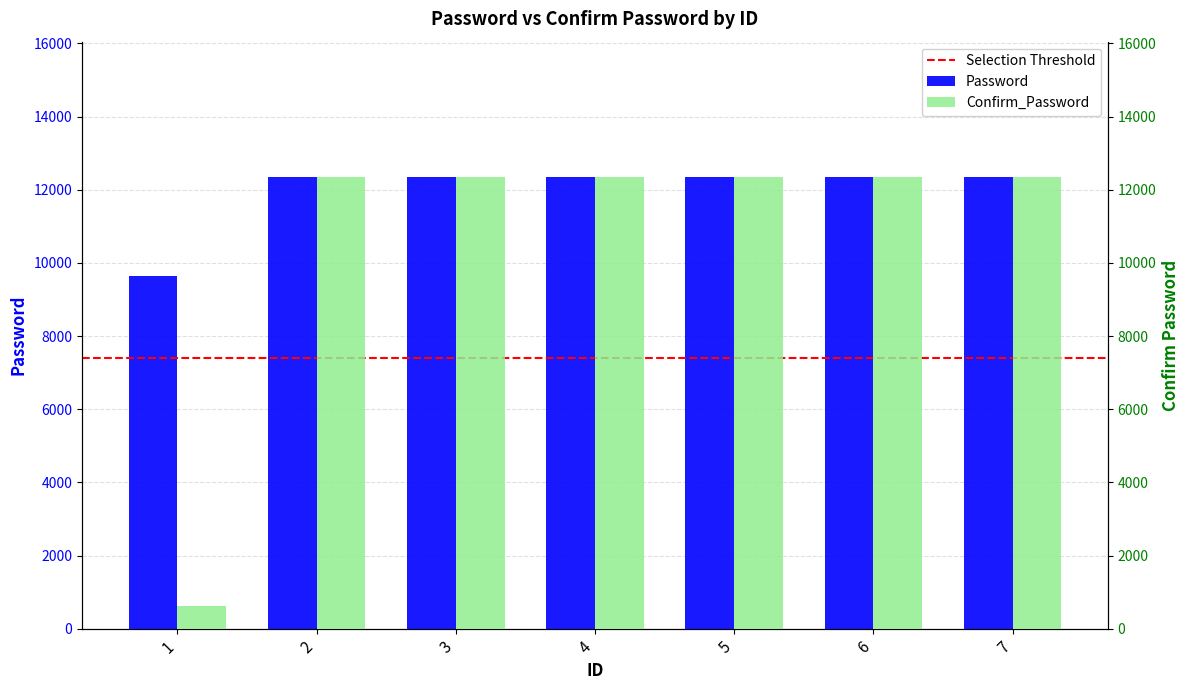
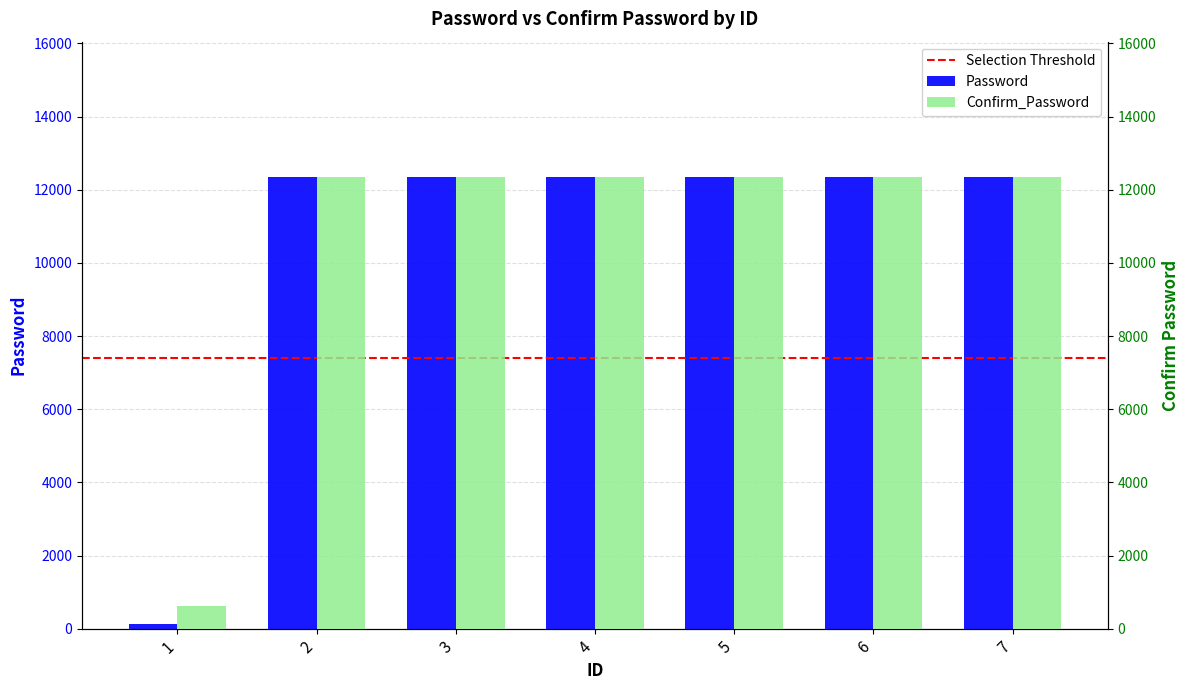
Password, 1: 9600 -> 100
